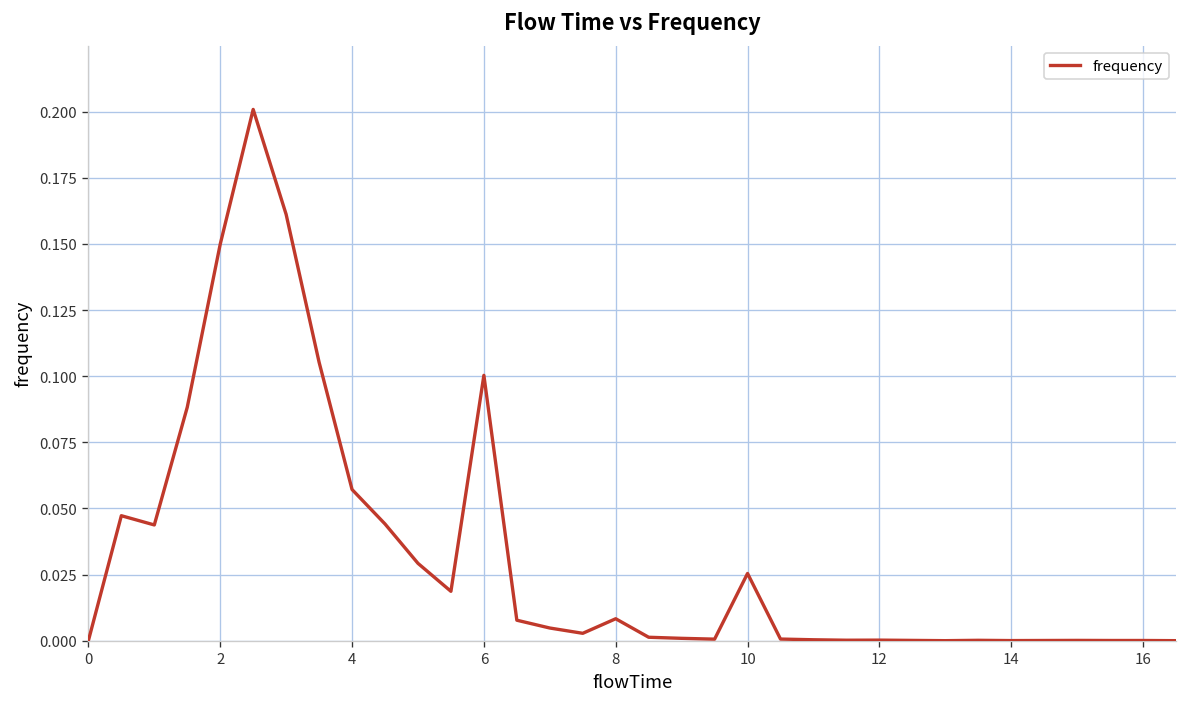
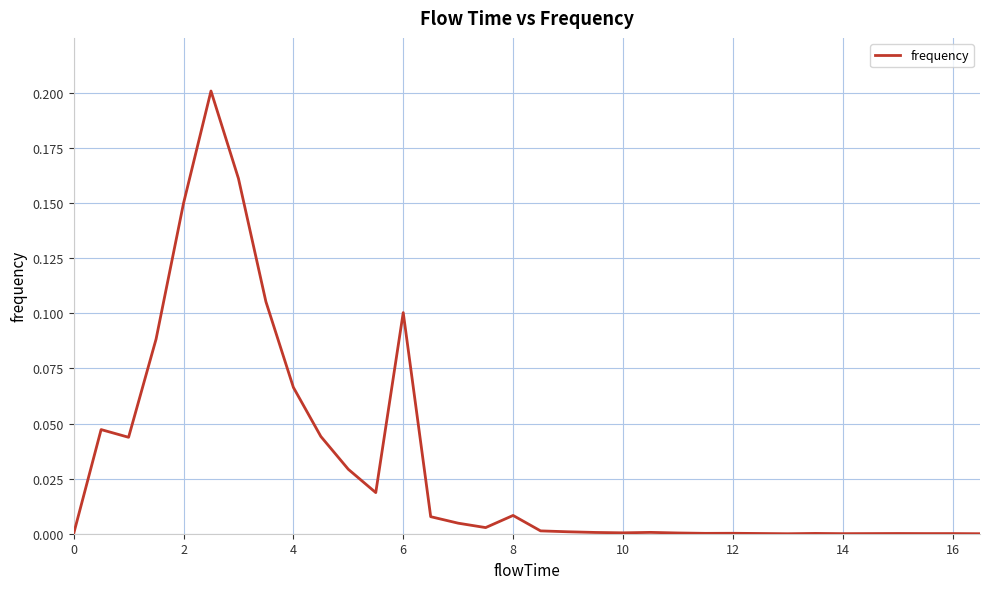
4: 0.057 -> 0.066
10: 0.025 -> 0.000
